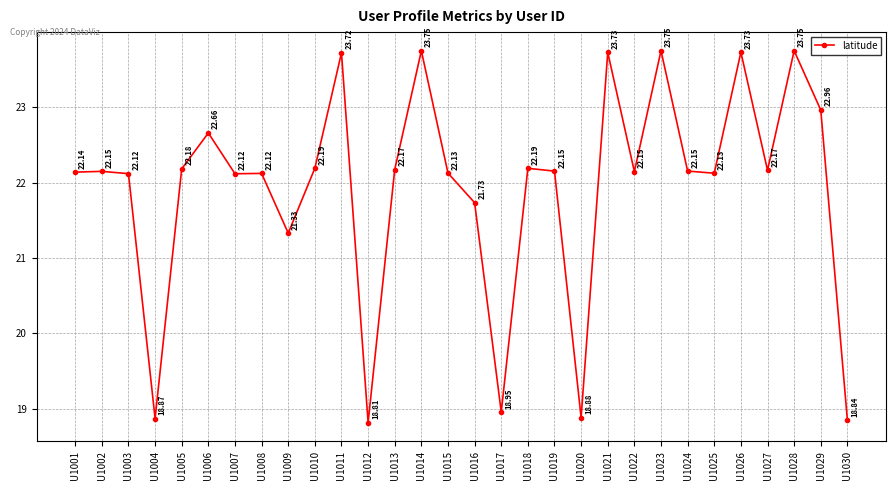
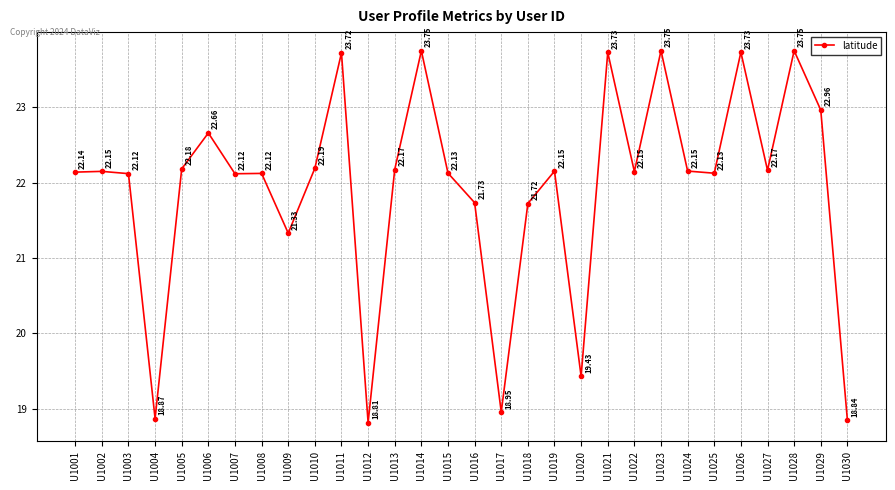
U1018: 22.19 -> 21.72
U1020: 18.88 -> 19.43
